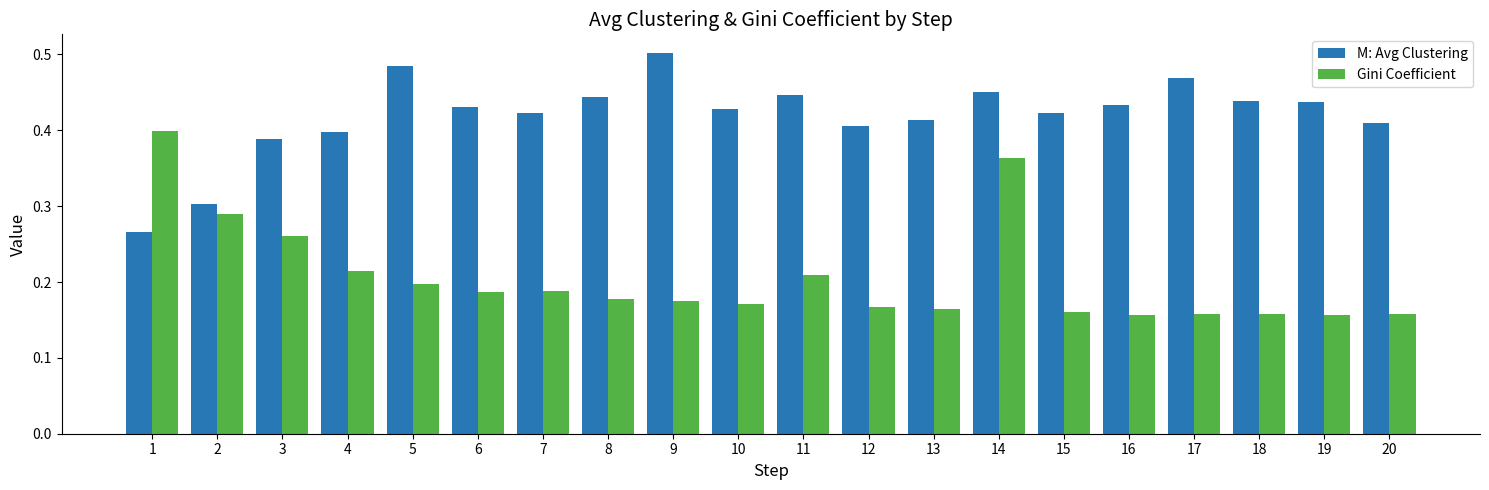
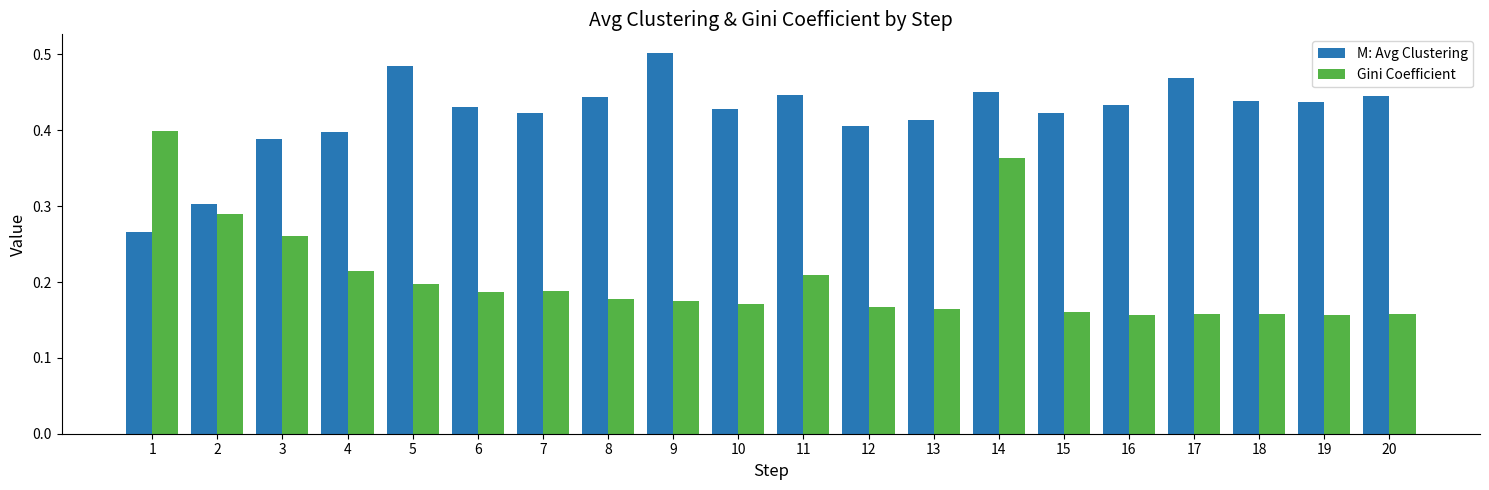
M: Avg Clustering, 20: 0.41 -> 0.44
